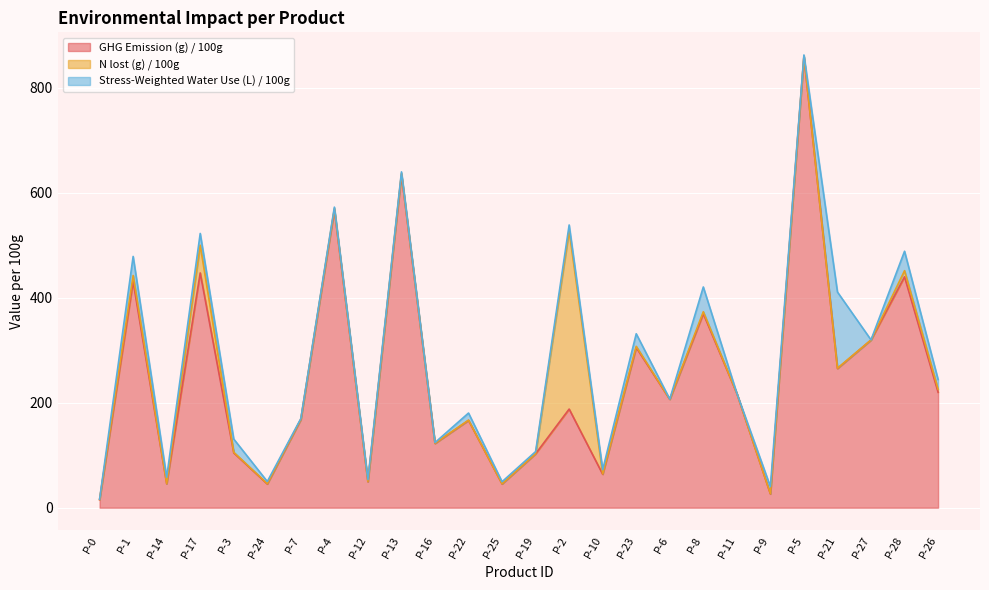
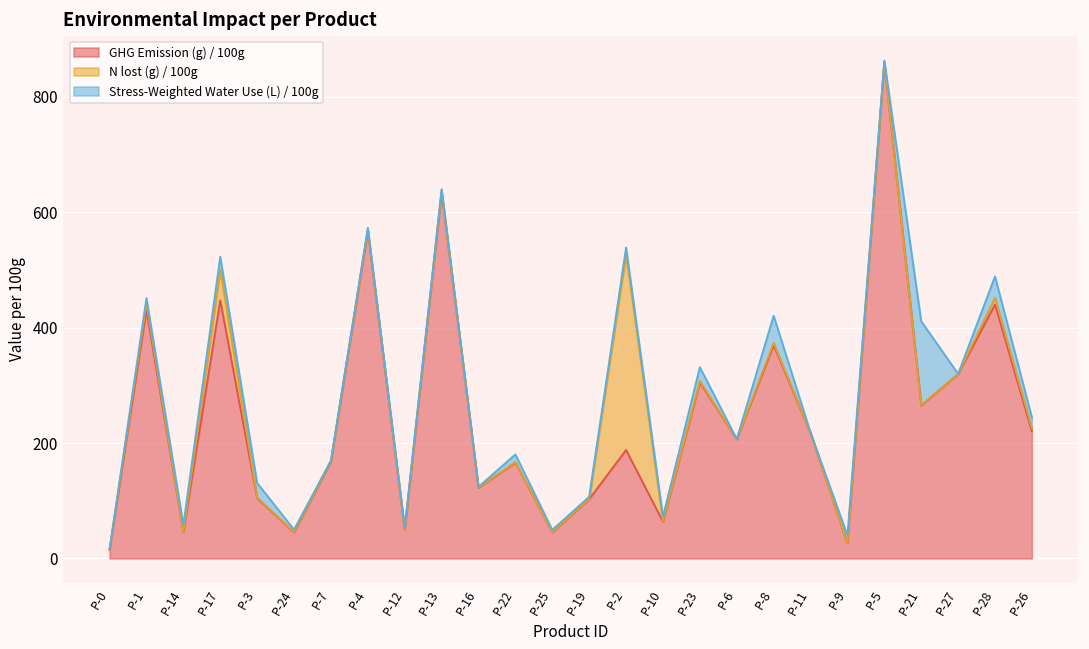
Stress-Weighted Water Use (L) / 100g, P-1: 40 -> 10
